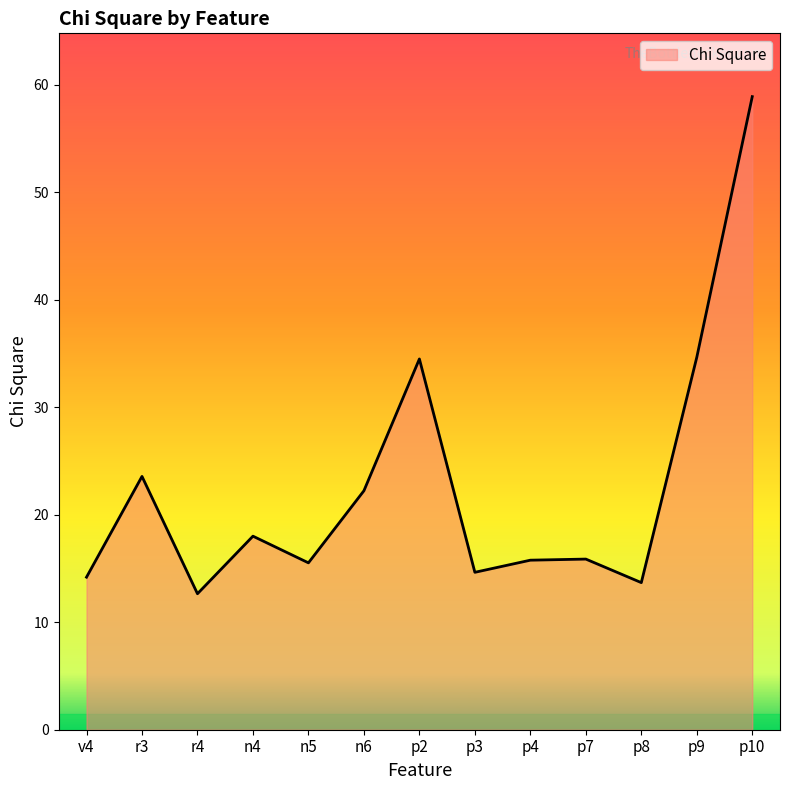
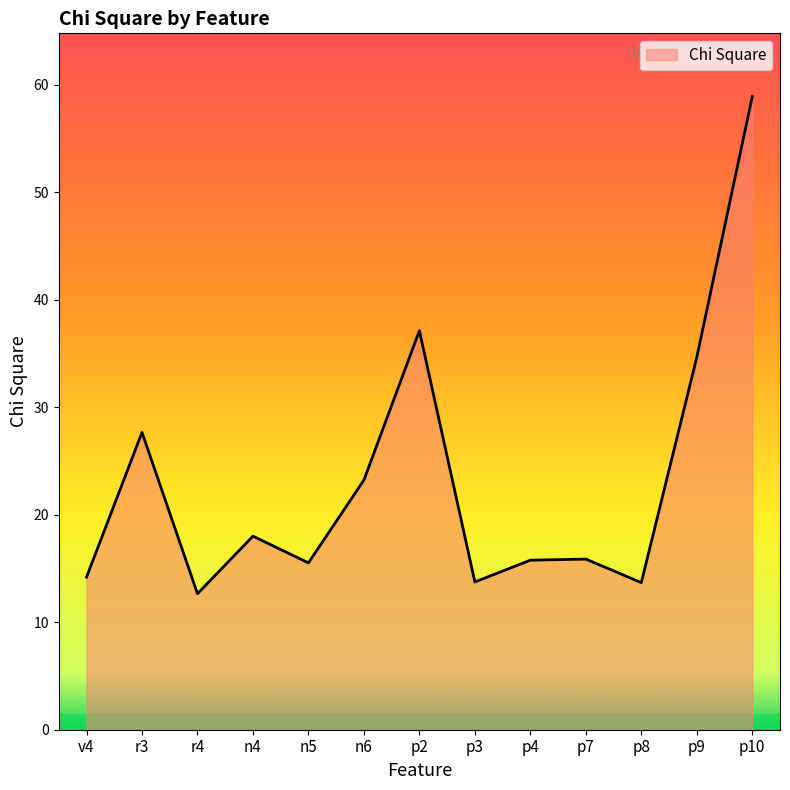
r3: 23.6 -> 27.7
n6: 22.2 -> 23.2
p2: 34.5 -> 37.1
p3: 14.6 -> 13.7
